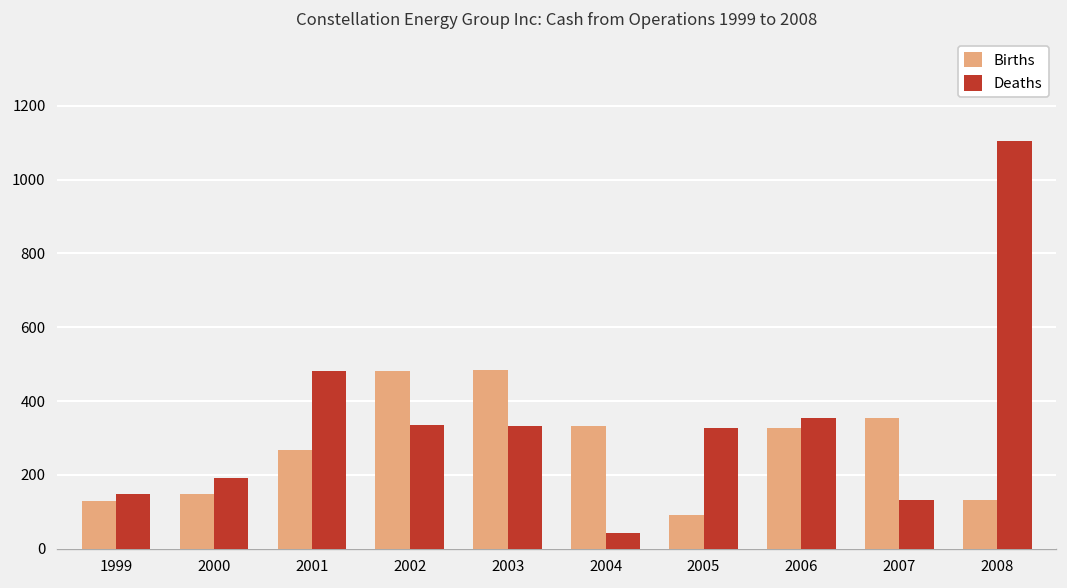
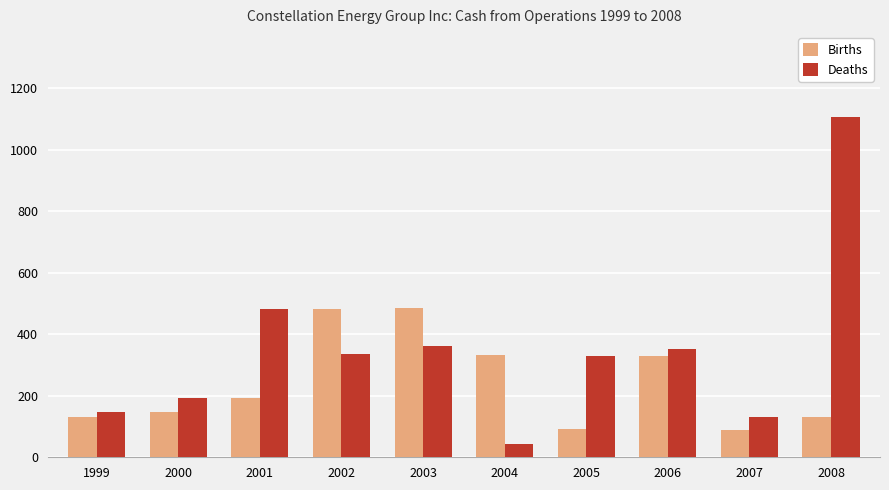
Births, 2001: 270 -> 190
Deaths, 2003: 330 -> 360
Births, 2007: 350 -> 90
